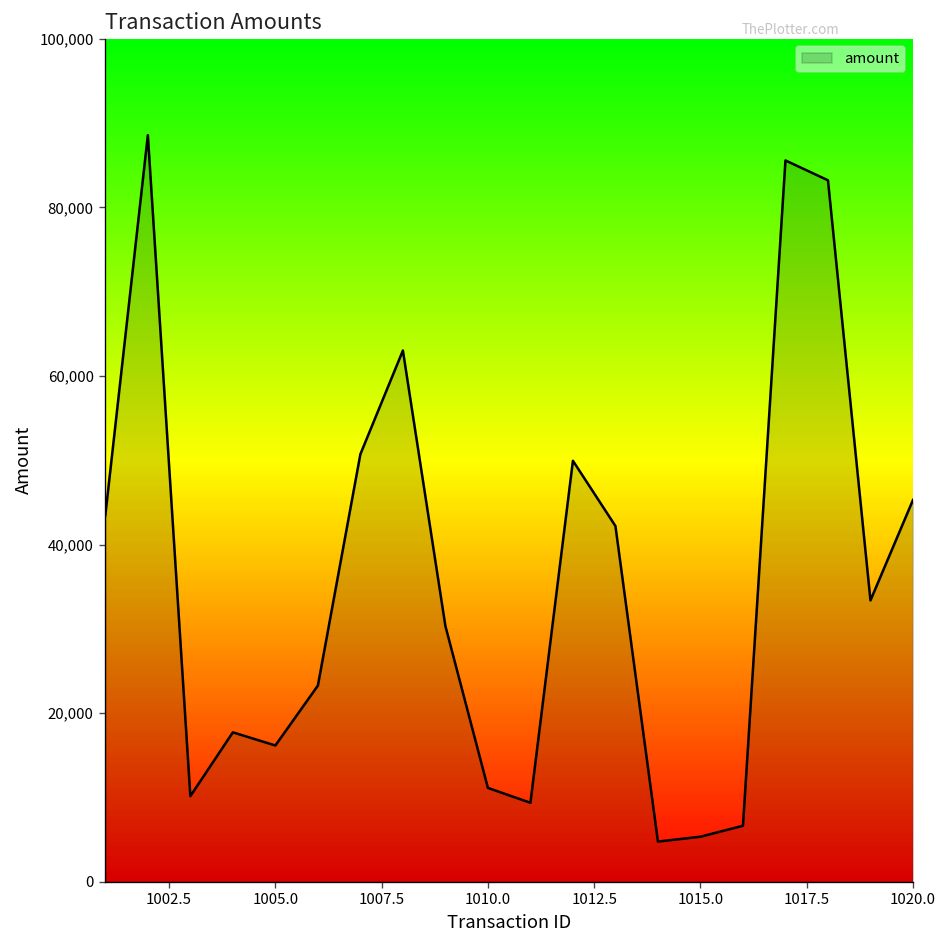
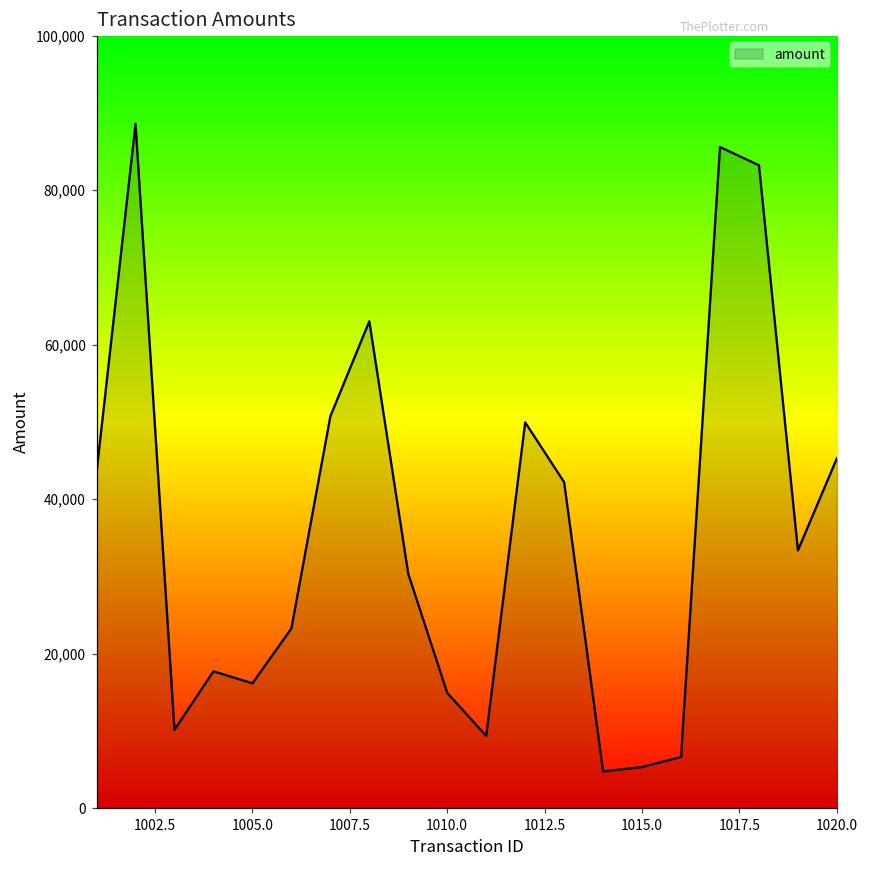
1010.0: 11,000 -> 15,000
